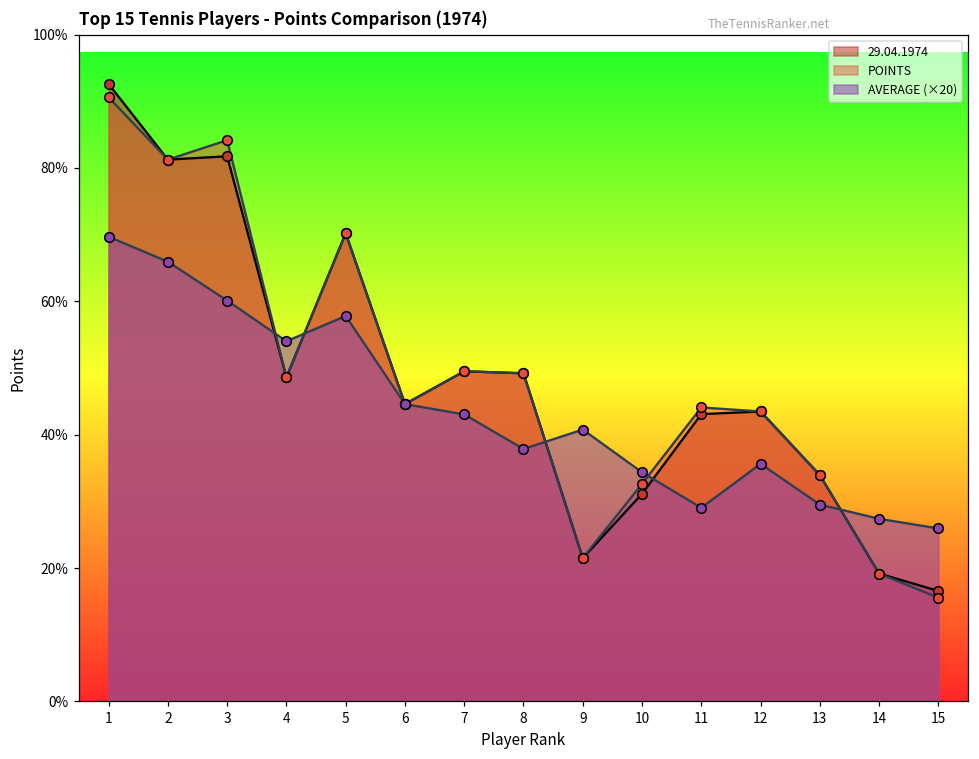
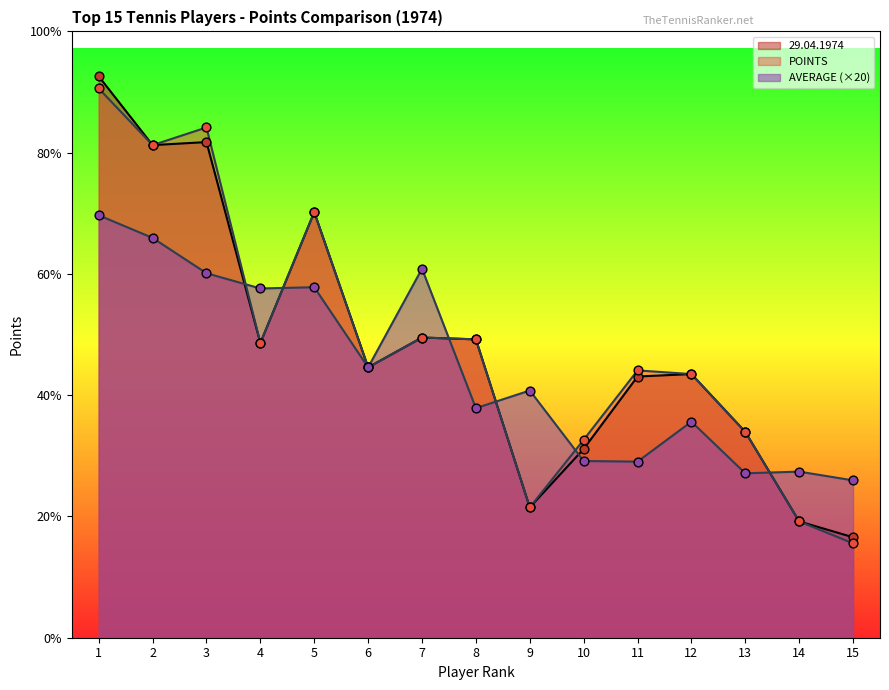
AVERAGE (×20), 4: 54% -> 58%
AVERAGE (×20), 7: 43% -> 61%
AVERAGE (×20), 10: 34% -> 29%
AVERAGE (×20), 13: 30% -> 27%
